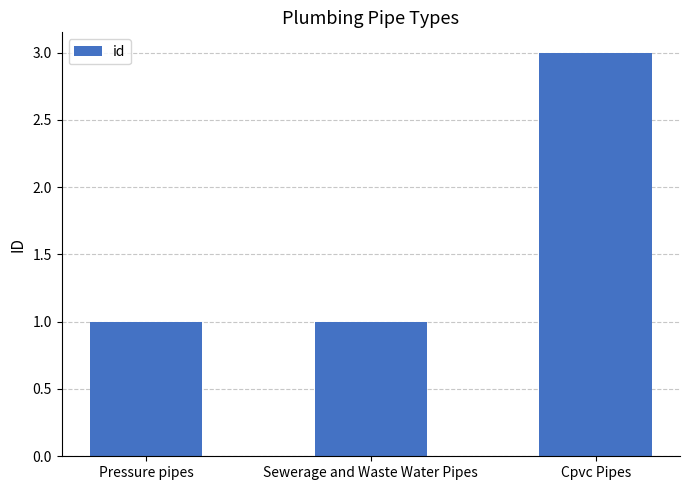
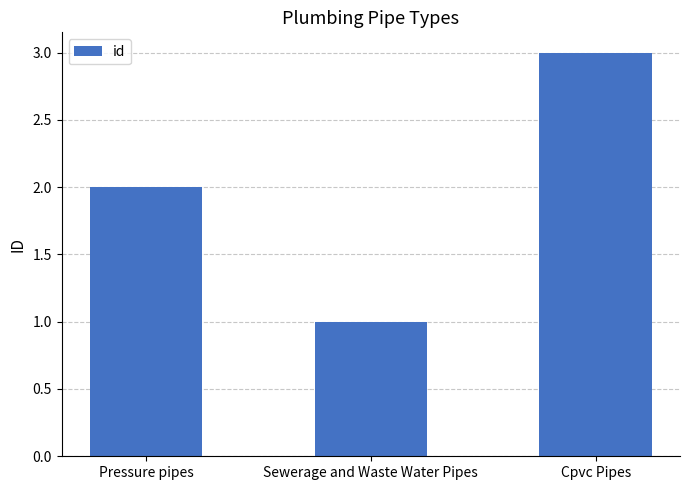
Pressure pipes: 1 -> 2
